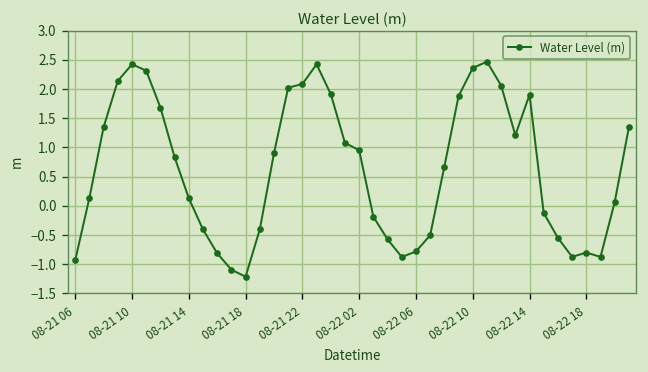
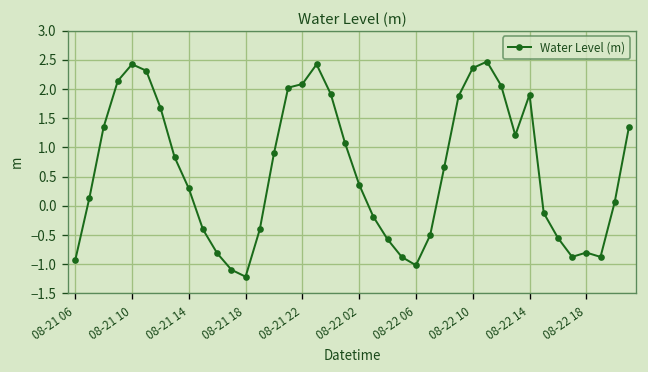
08-21 14: 0.1 -> 0.3
08-22 02: 1.0 -> 0.4
08-22 06: -0.8 -> -1.0
